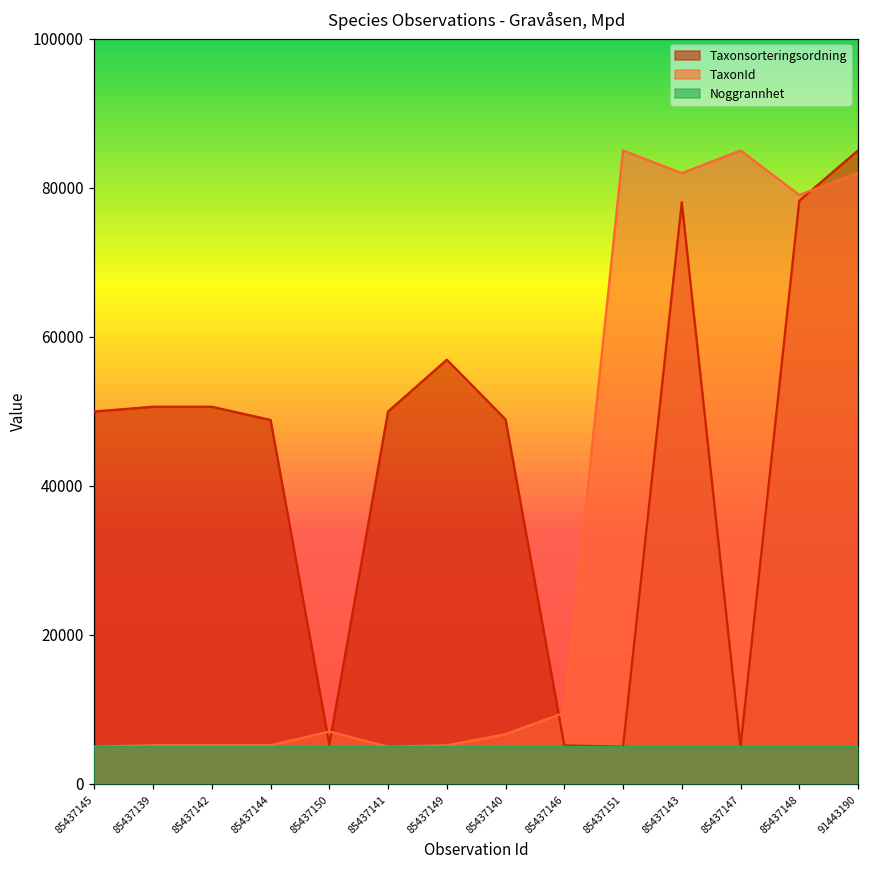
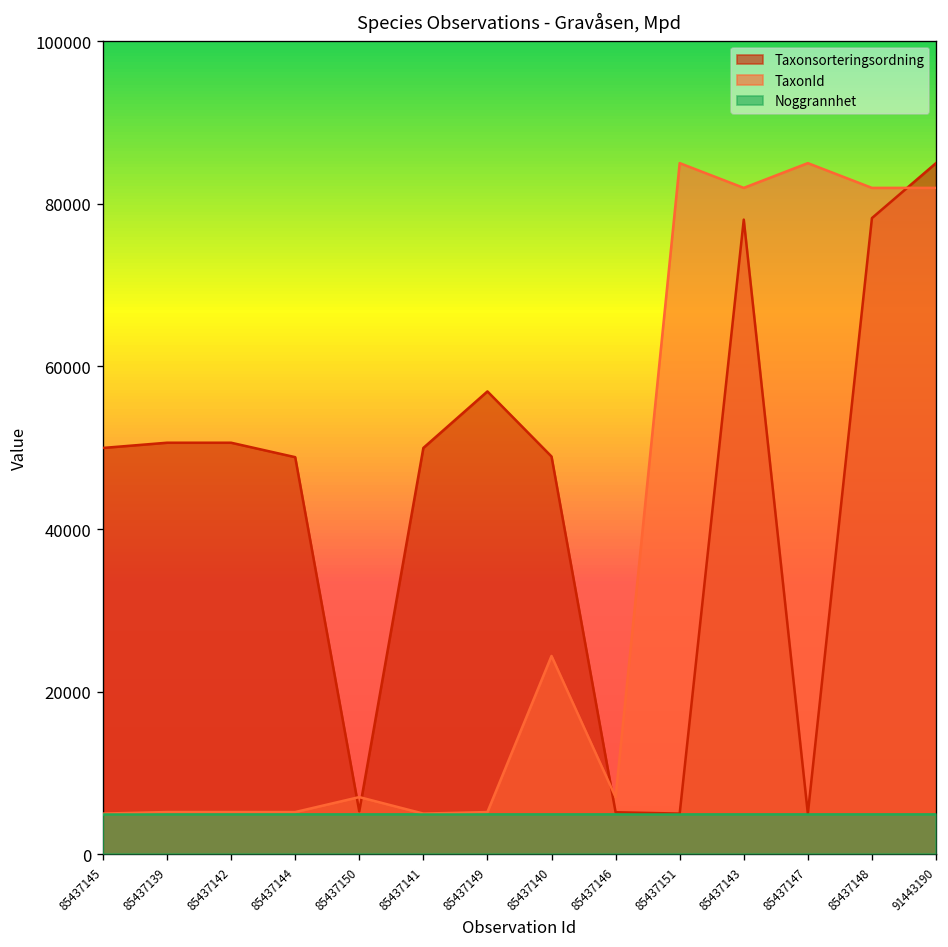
TaxonId, 85437140: 7000 -> 24000
TaxonId, 85437146: 10000 -> 7000
TaxonId, 85437148: 79000 -> 82000
